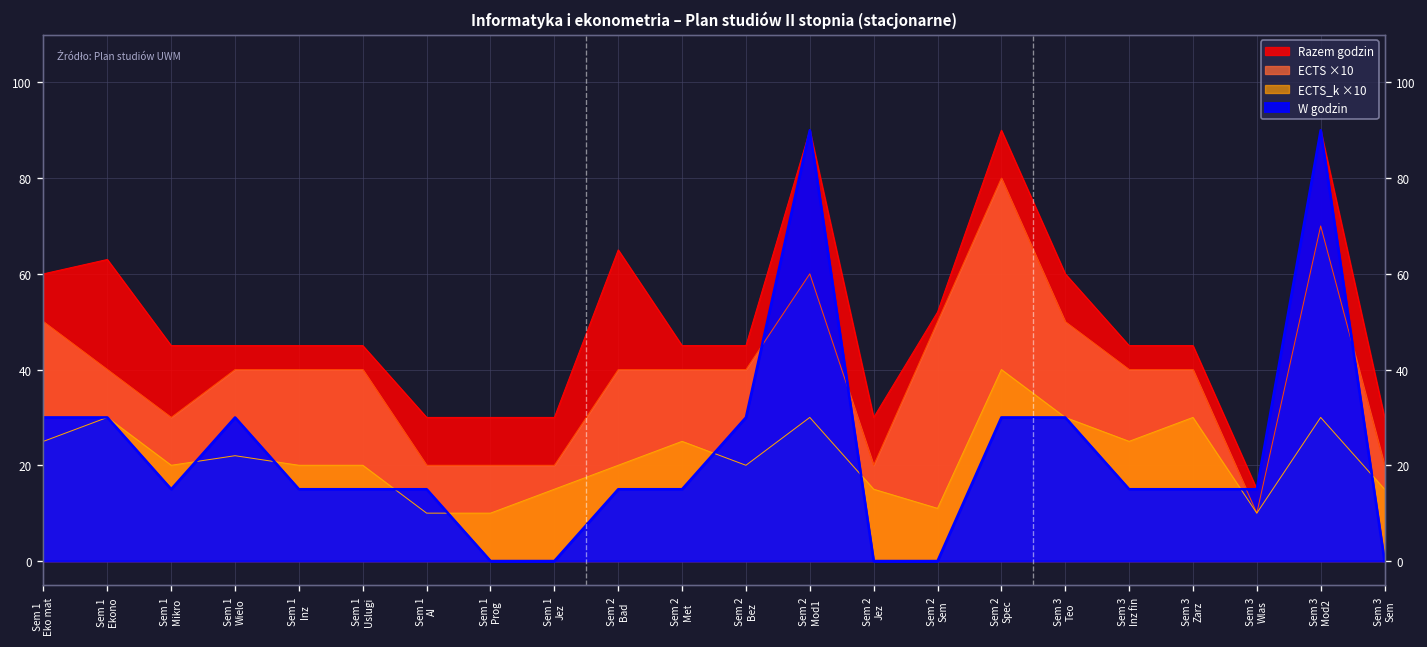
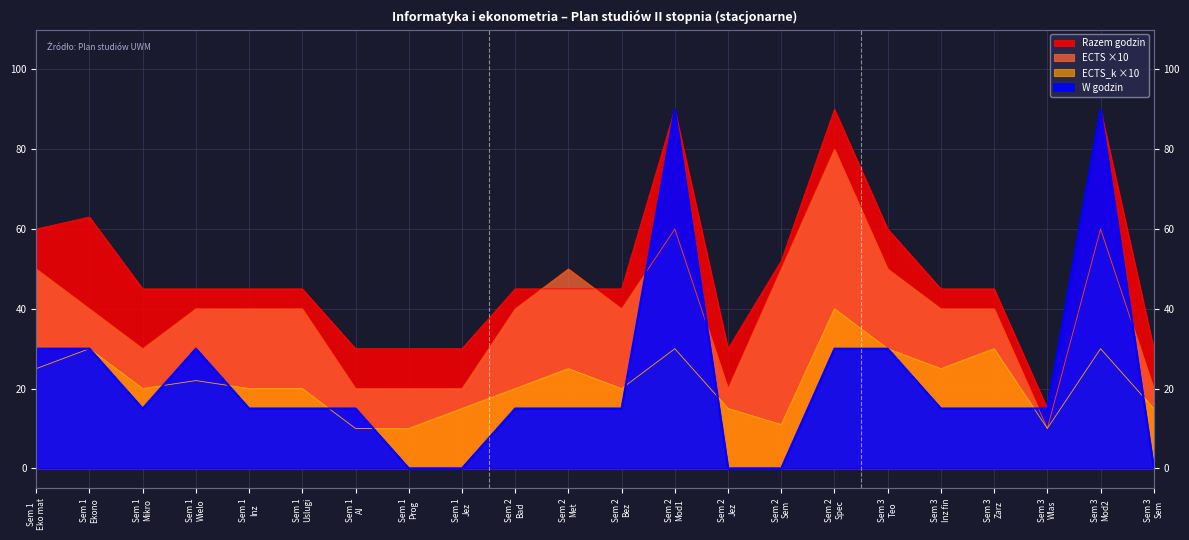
Razem godzin, Sem 2 Bad: 65 -> 45
ECTS ×10, Sem 2 Met: 40 -> 50
W godzin, Sem 2 Bez: 30 -> 15
ECTS ×10, Sem 3 Mod2: 70 -> 60
